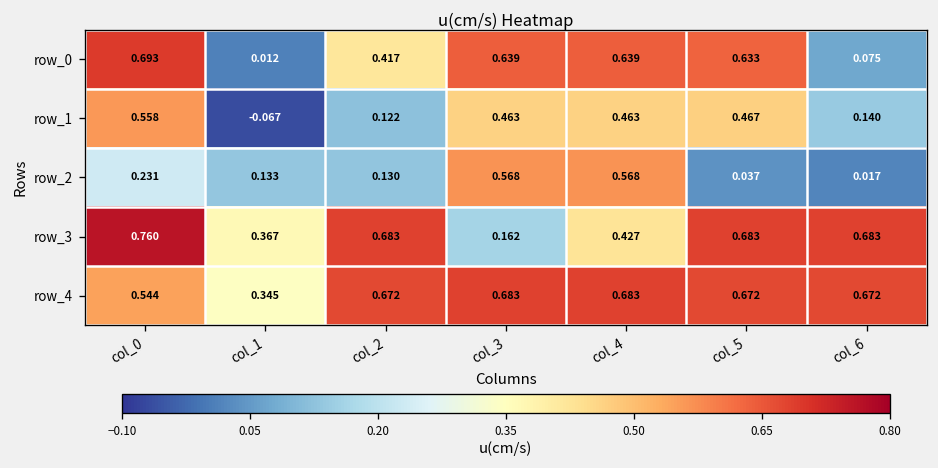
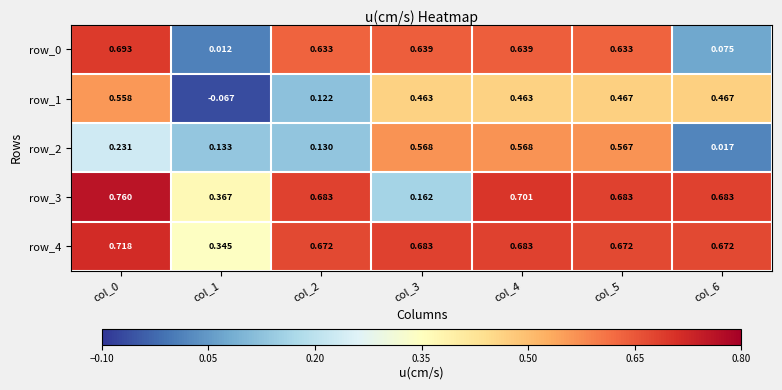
row_0, col_2: 0.417 -> 0.633
row_1, col_6: 0.140 -> 0.467
row_2, col_5: 0.037 -> 0.567
row_3, col_4: 0.427 -> 0.701
row_4, col_0: 0.544 -> 0.718
